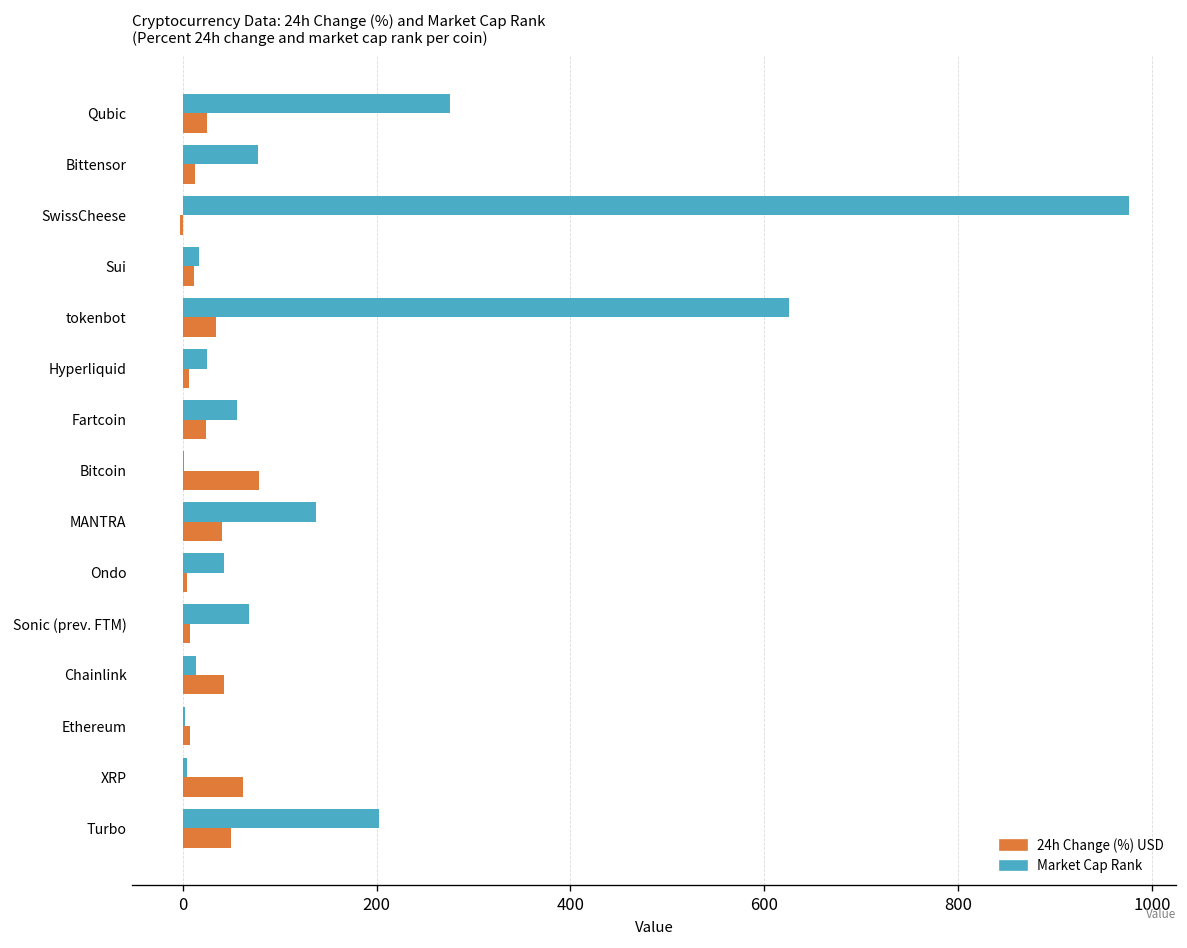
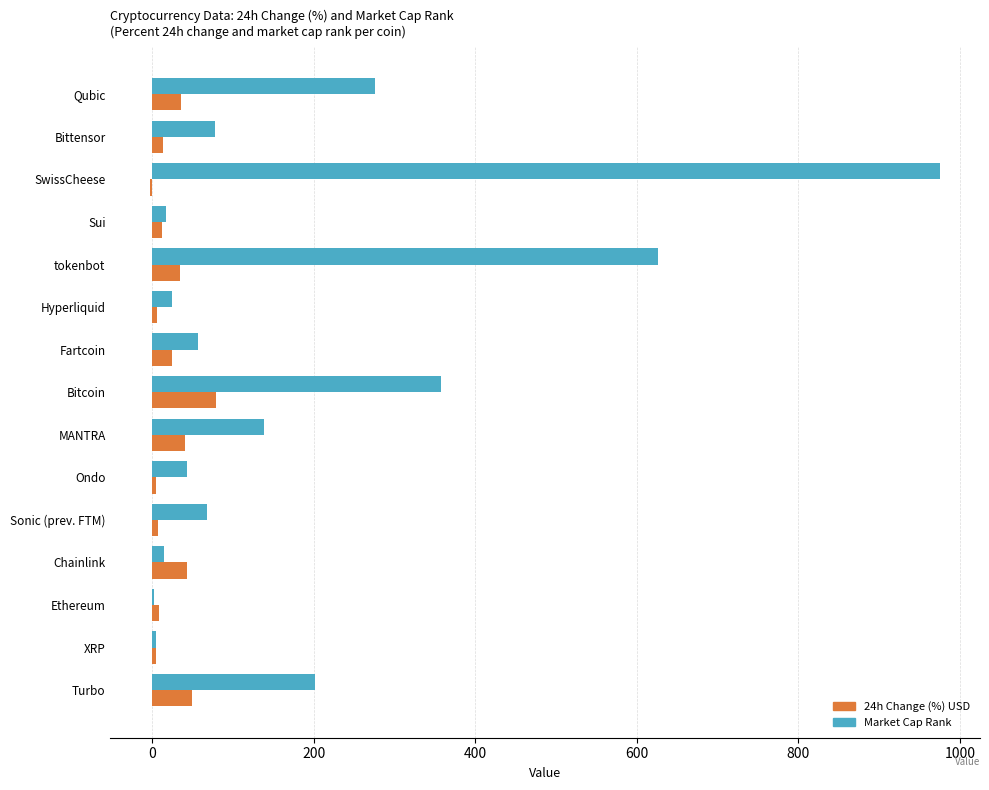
24h Change (%) USD, Qubic: 20 -> 40
Market Cap Rank, Bitcoin: 0 -> 360
24h Change (%) USD, XRP: 60 -> 0
